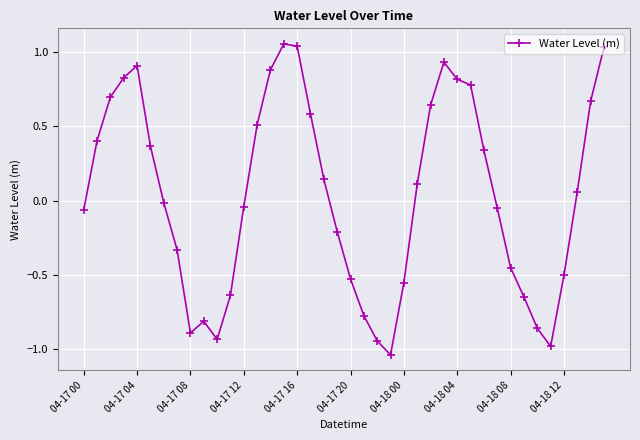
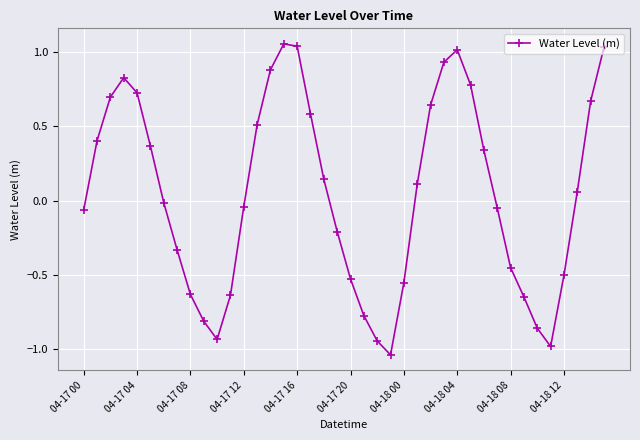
04-17 04: 0.91 -> 0.72
04-17 08: -0.89 -> -0.63
04-18 04: 0.81 -> 1.01
